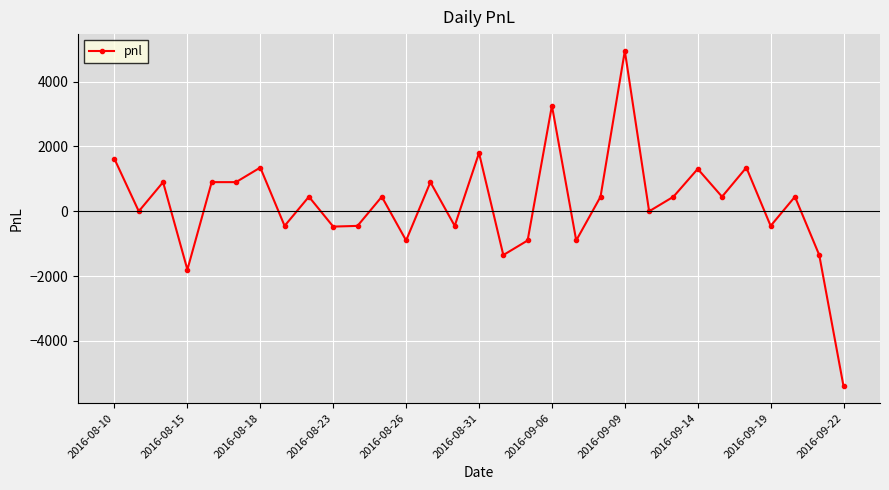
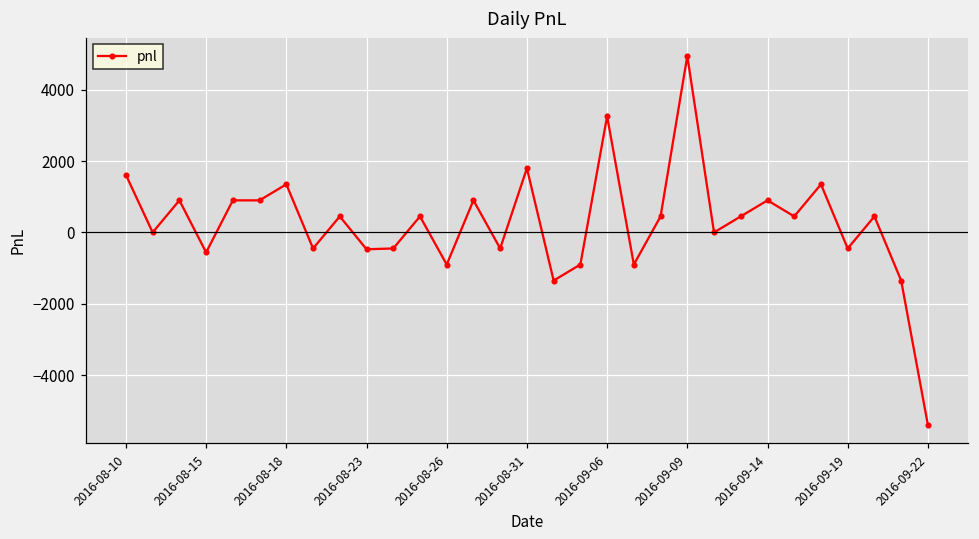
2016-08-15: -1800 -> -600
2016-09-14: 1300 -> 900
